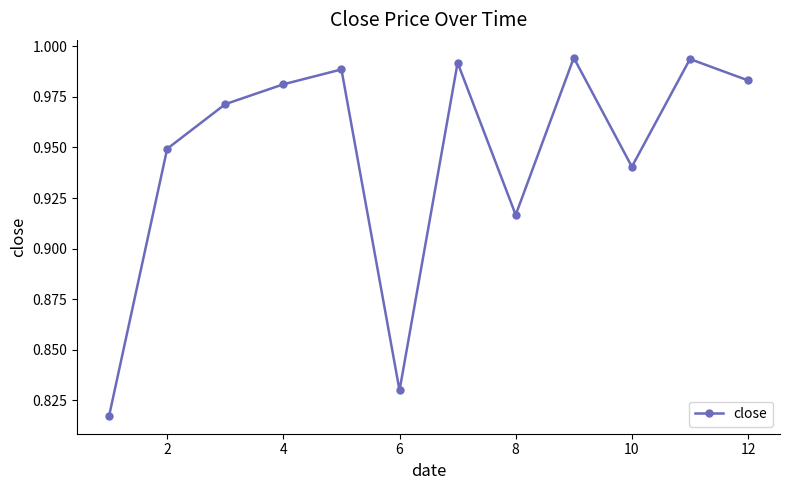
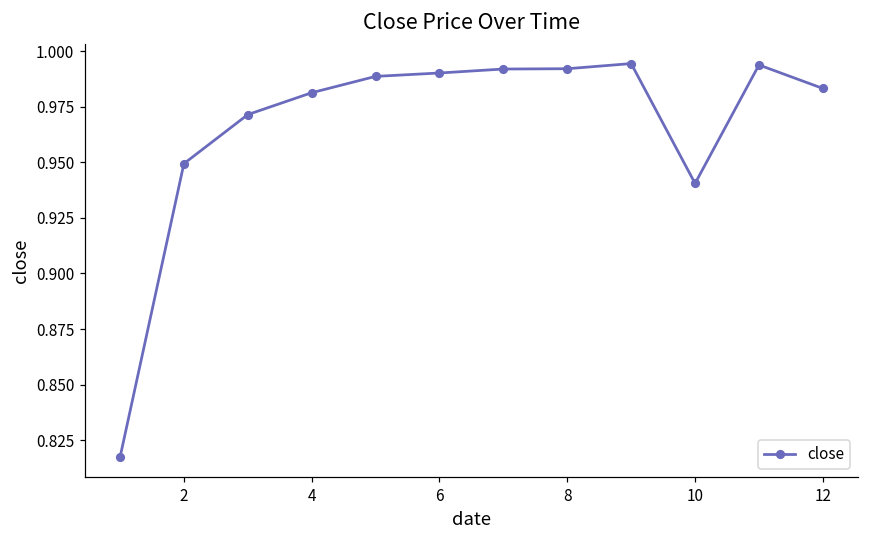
6: 0.830 -> 0.990
8: 0.917 -> 0.992
